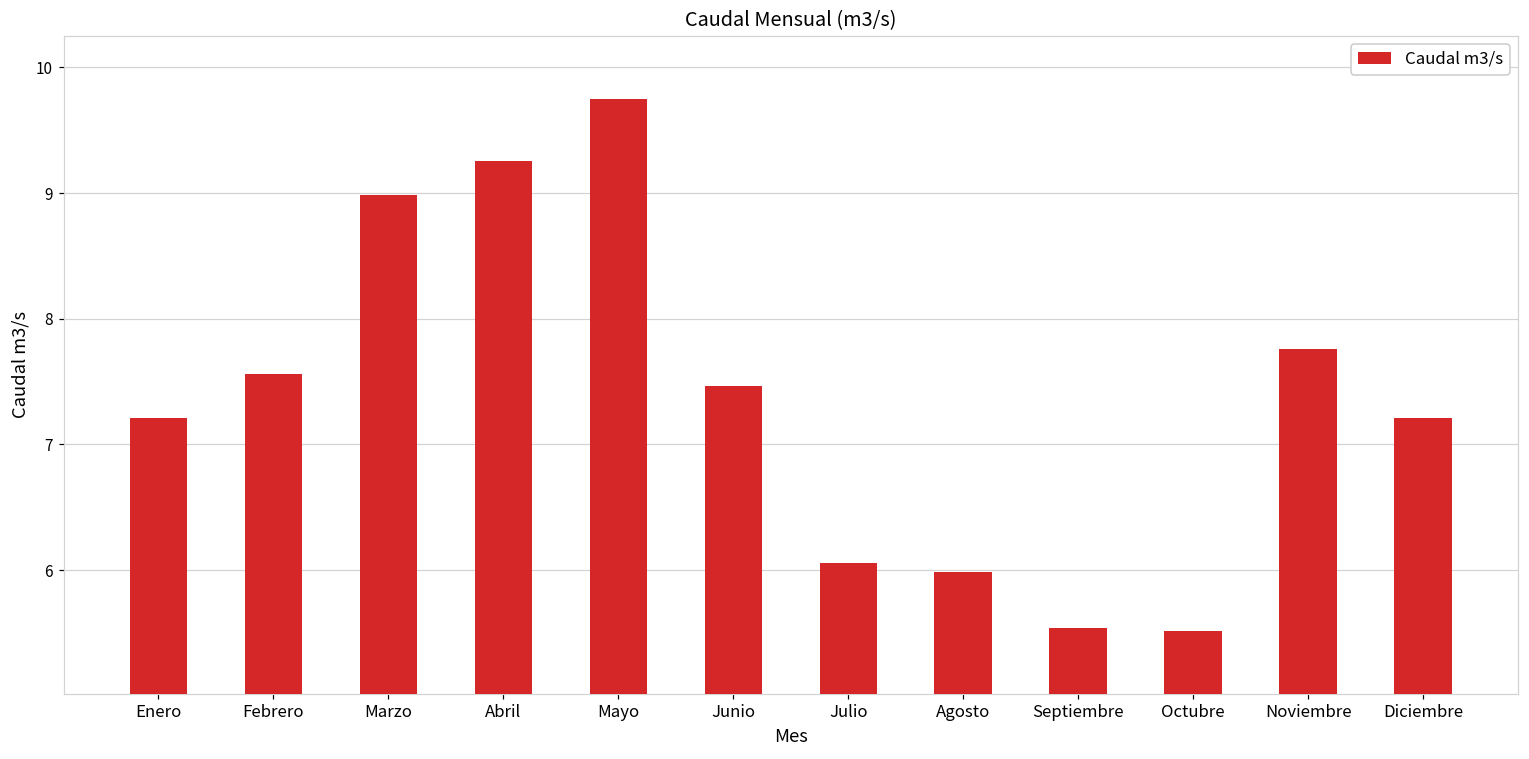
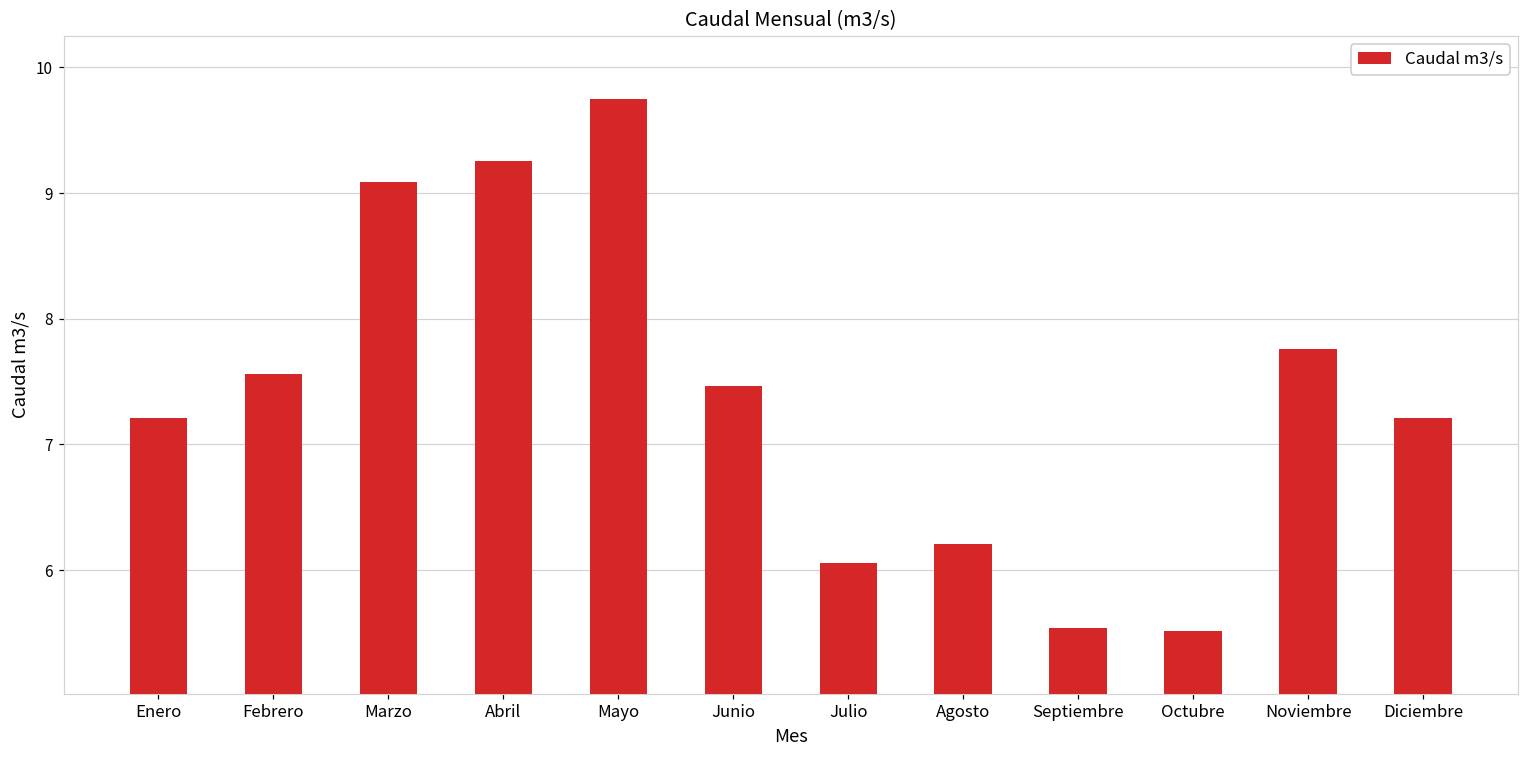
Marzo: 8.98 -> 9.09
Agosto: 5.99 -> 6.21
